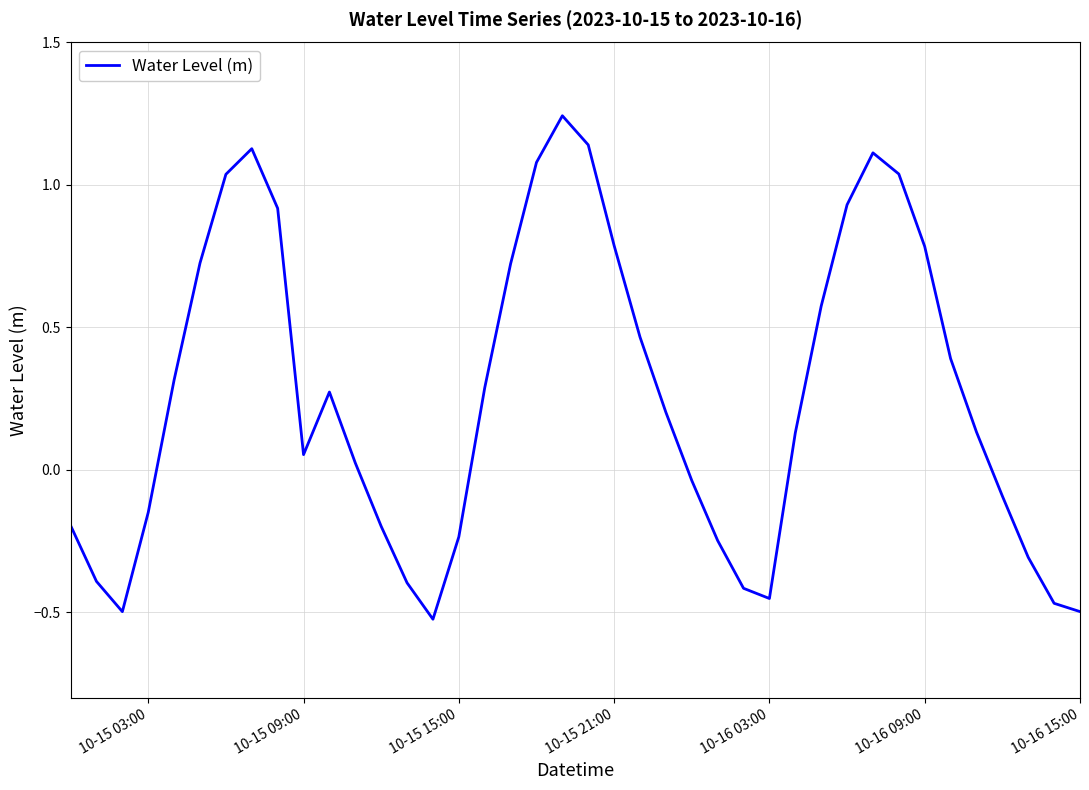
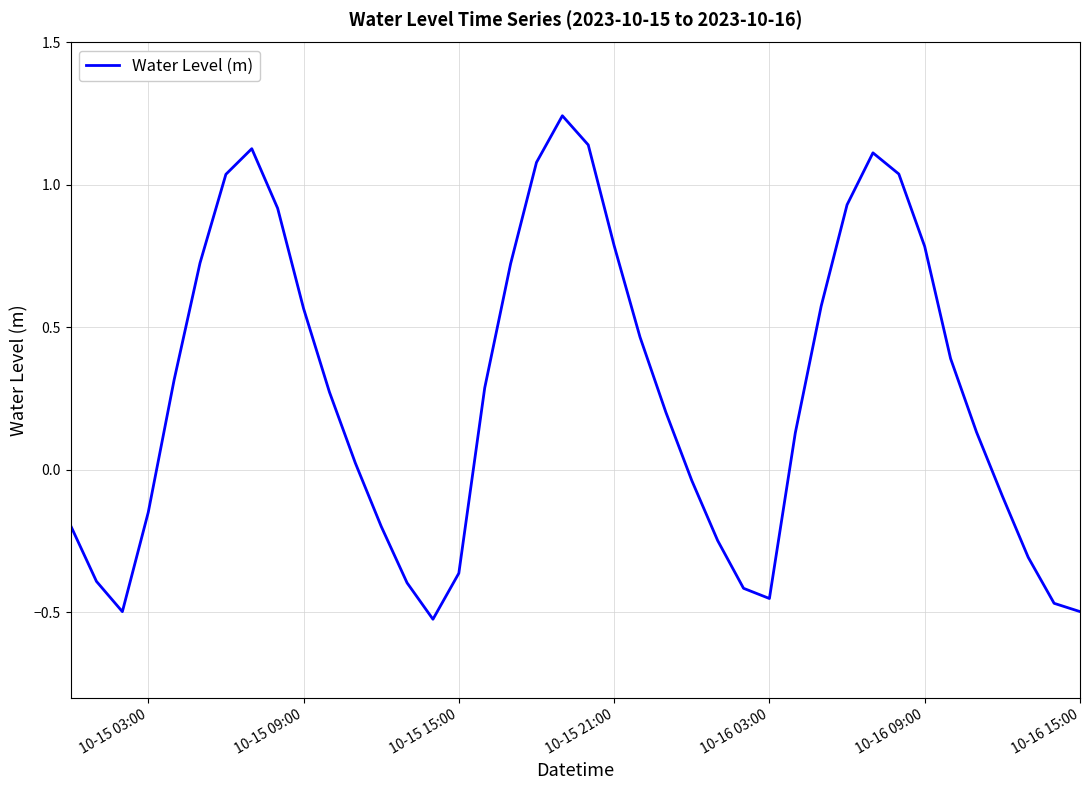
10-15 09:00: 0.05 -> 0.57
10-15 15:00: -0.24 -> -0.36
